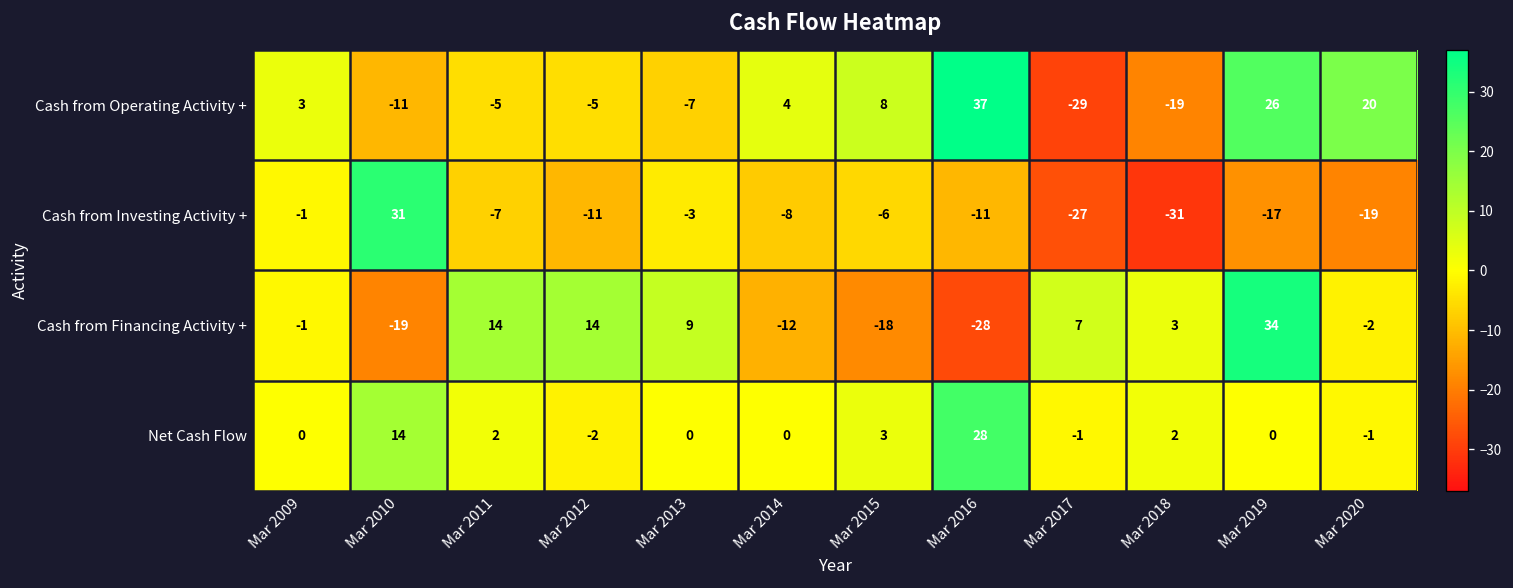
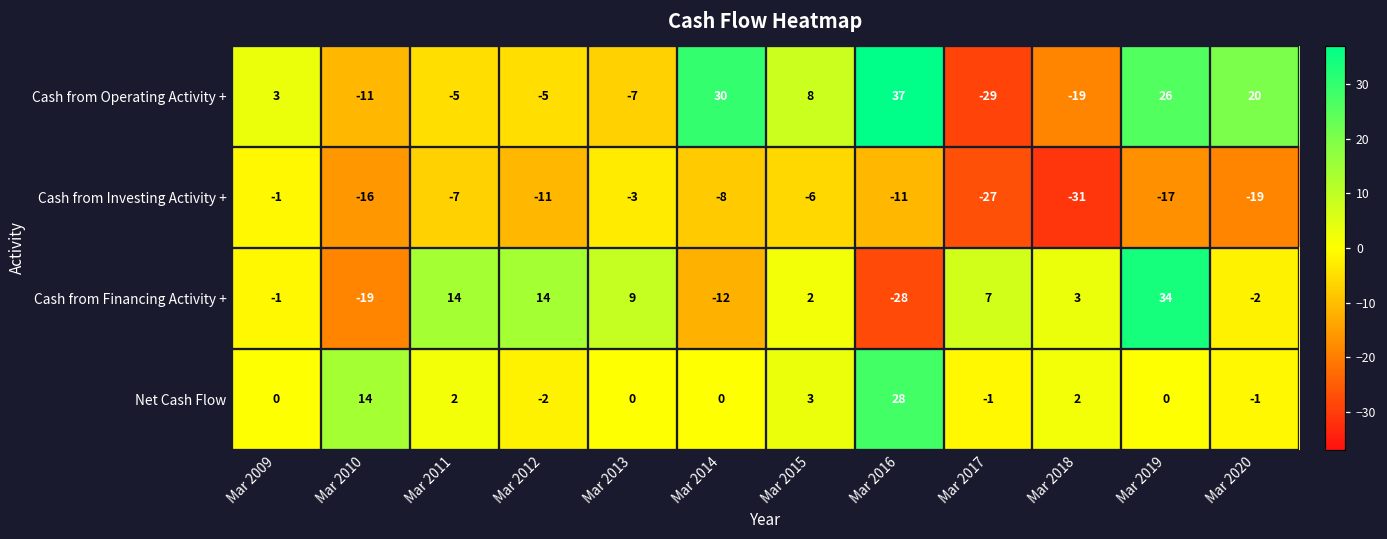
Cash from Operating Activity +, Mar 2014: 4 -> 30
Cash from Investing Activity +, Mar 2010: 31 -> -16
Cash from Financing Activity +, Mar 2015: -18 -> 2
